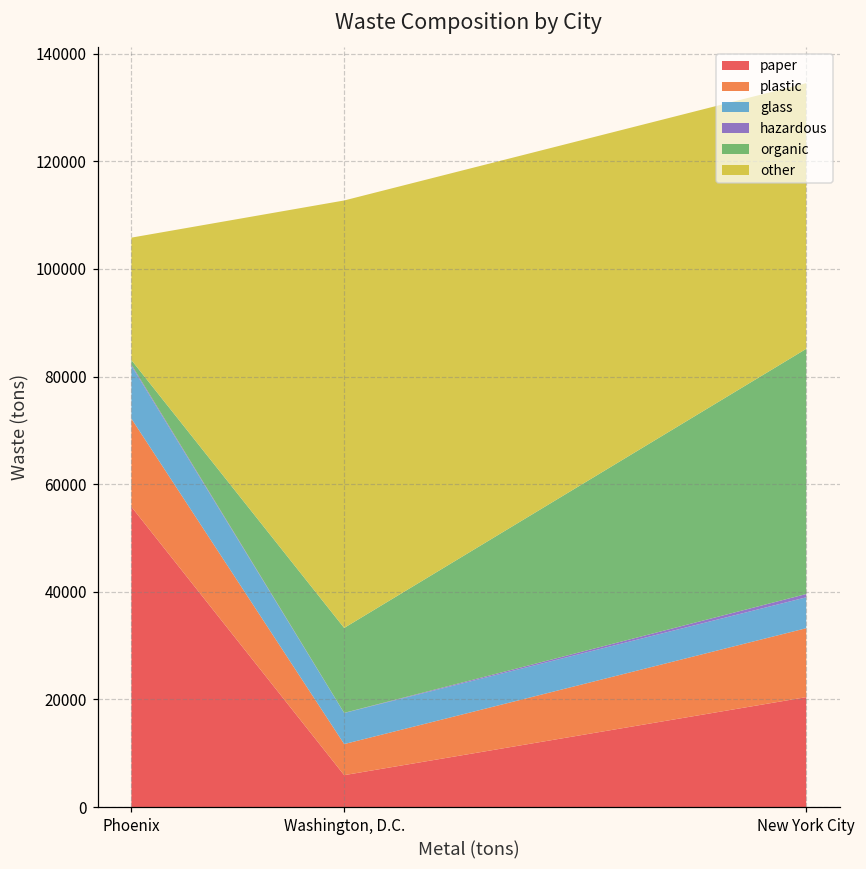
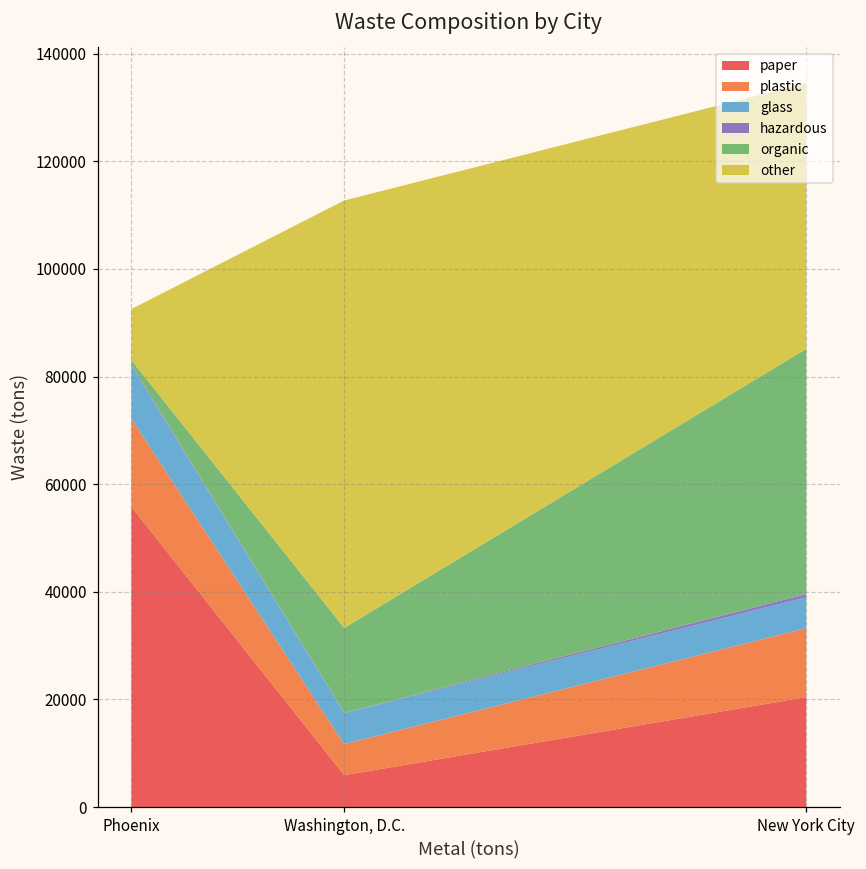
other, Phoenix: 23000 -> 9000
